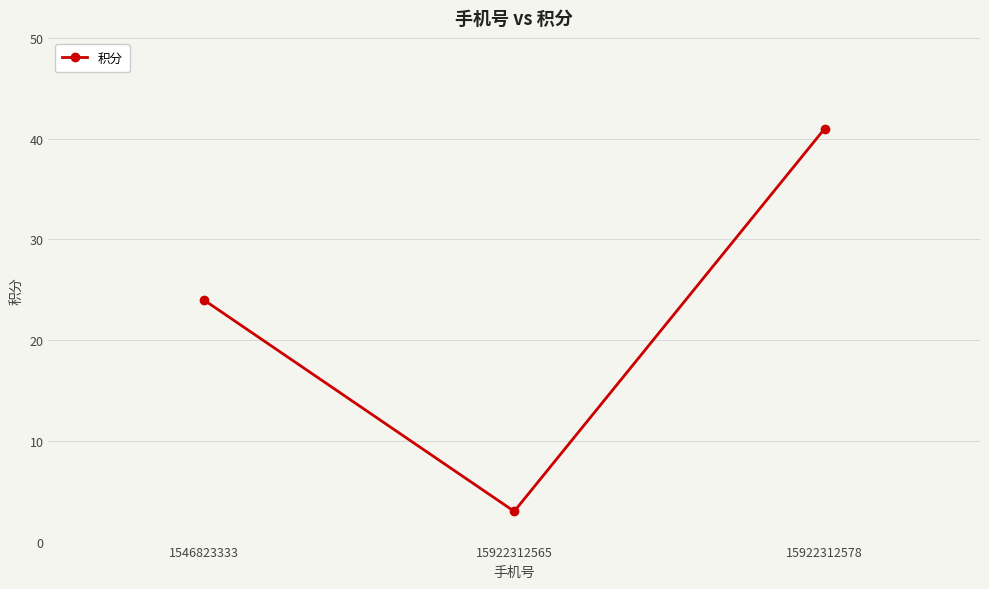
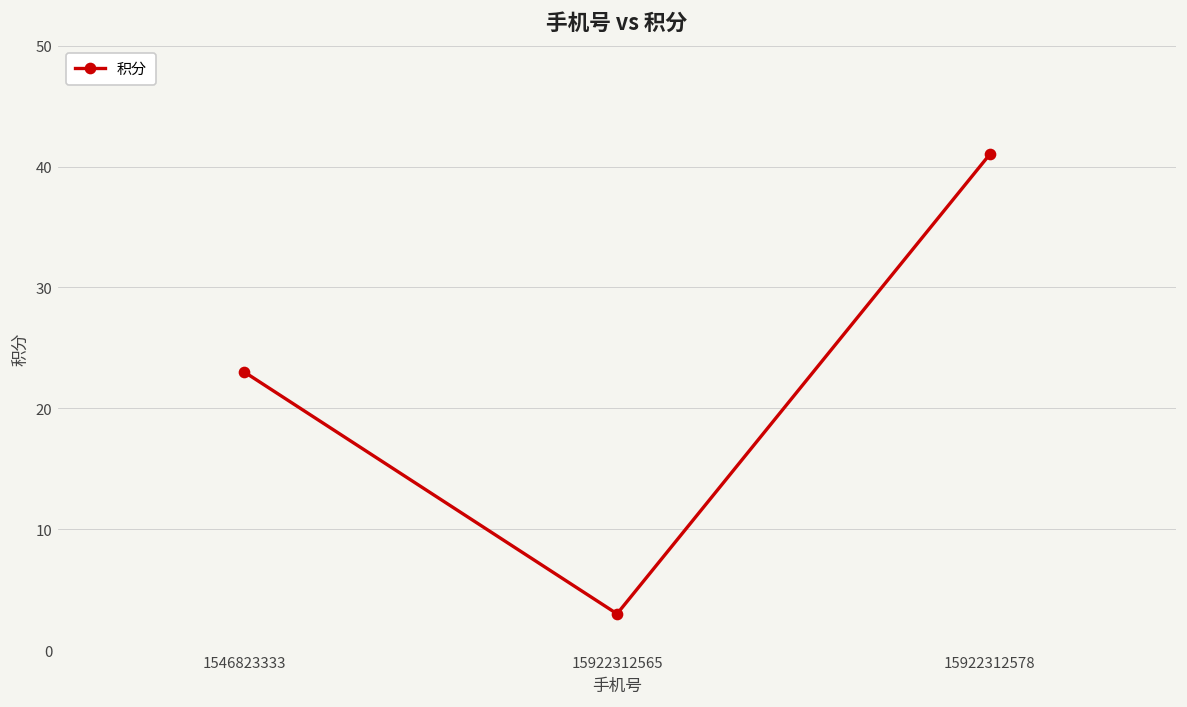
1546823333: 24 -> 23
